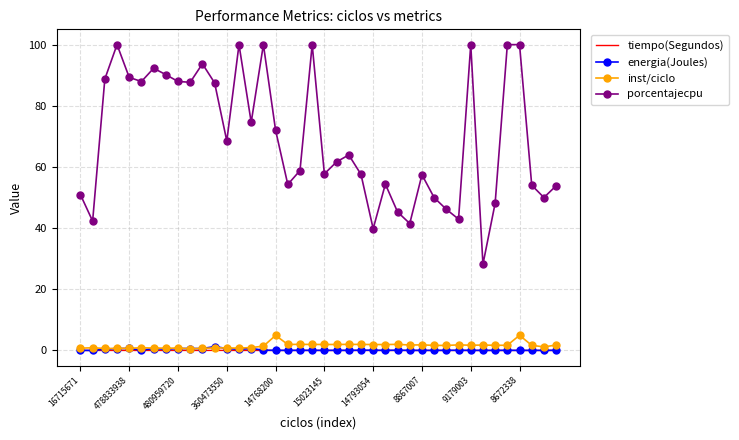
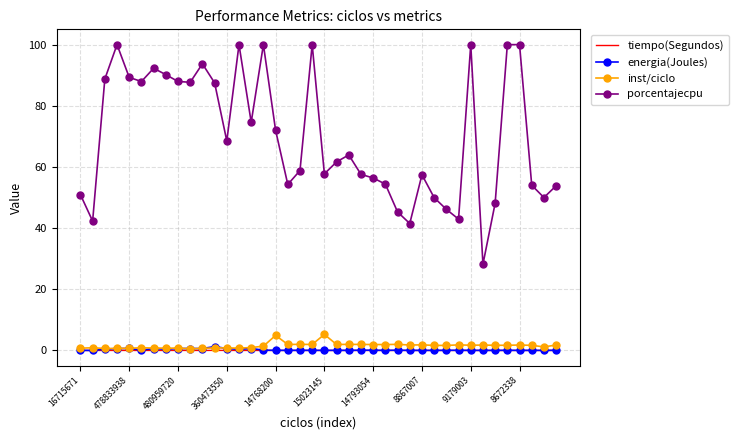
inst/ciclo, 15023145: 2 -> 5
porcentajecpu, 14793054: 40 -> 56
inst/ciclo, 8672338: 5 -> 2
